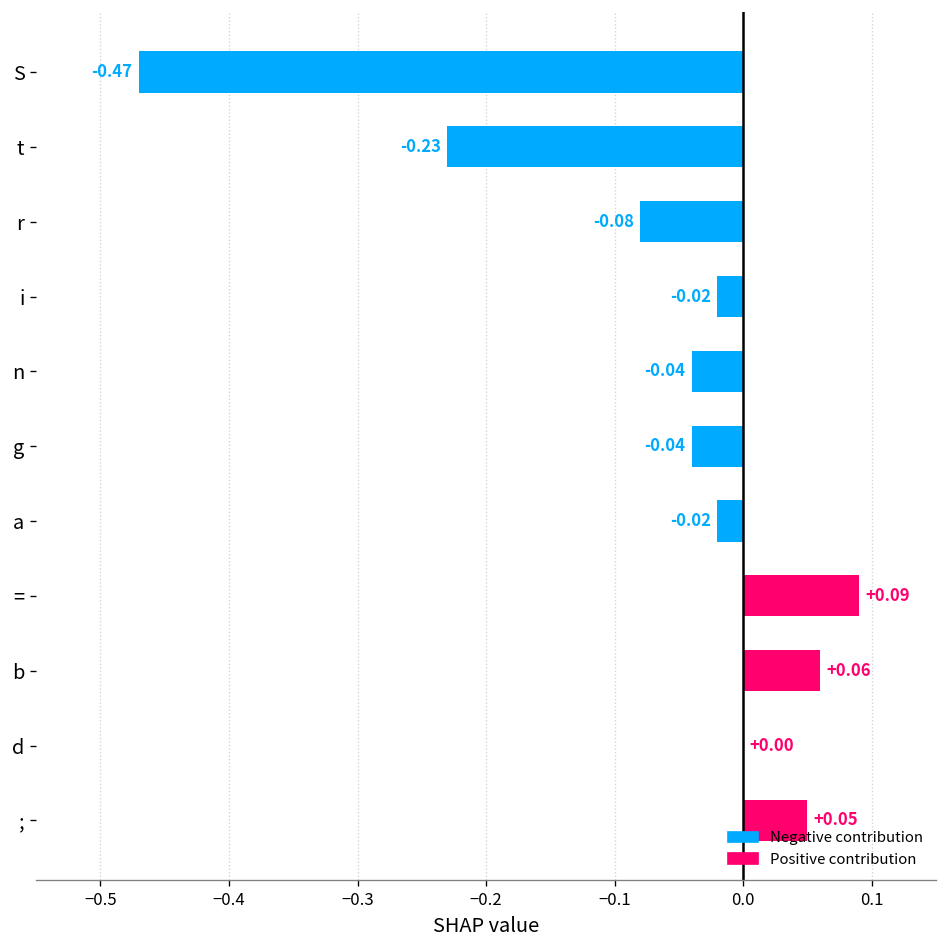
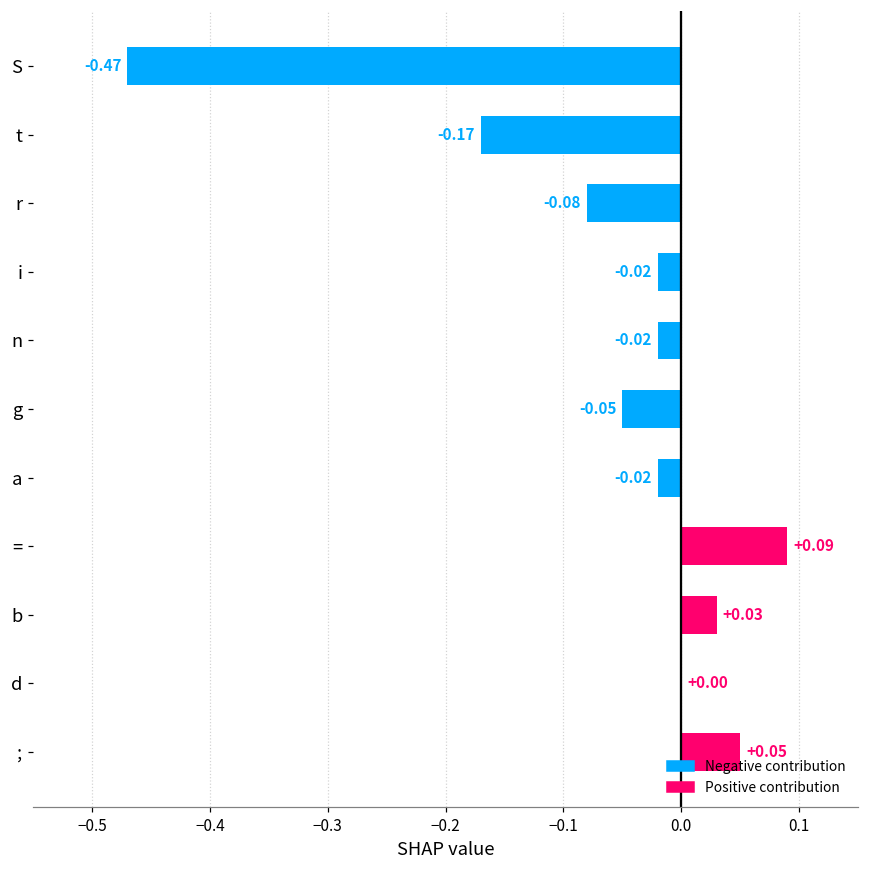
t: -0.23 -> -0.17
n: -0.04 -> -0.02
g: -0.04 -> -0.05
b: +0.06 -> +0.03
